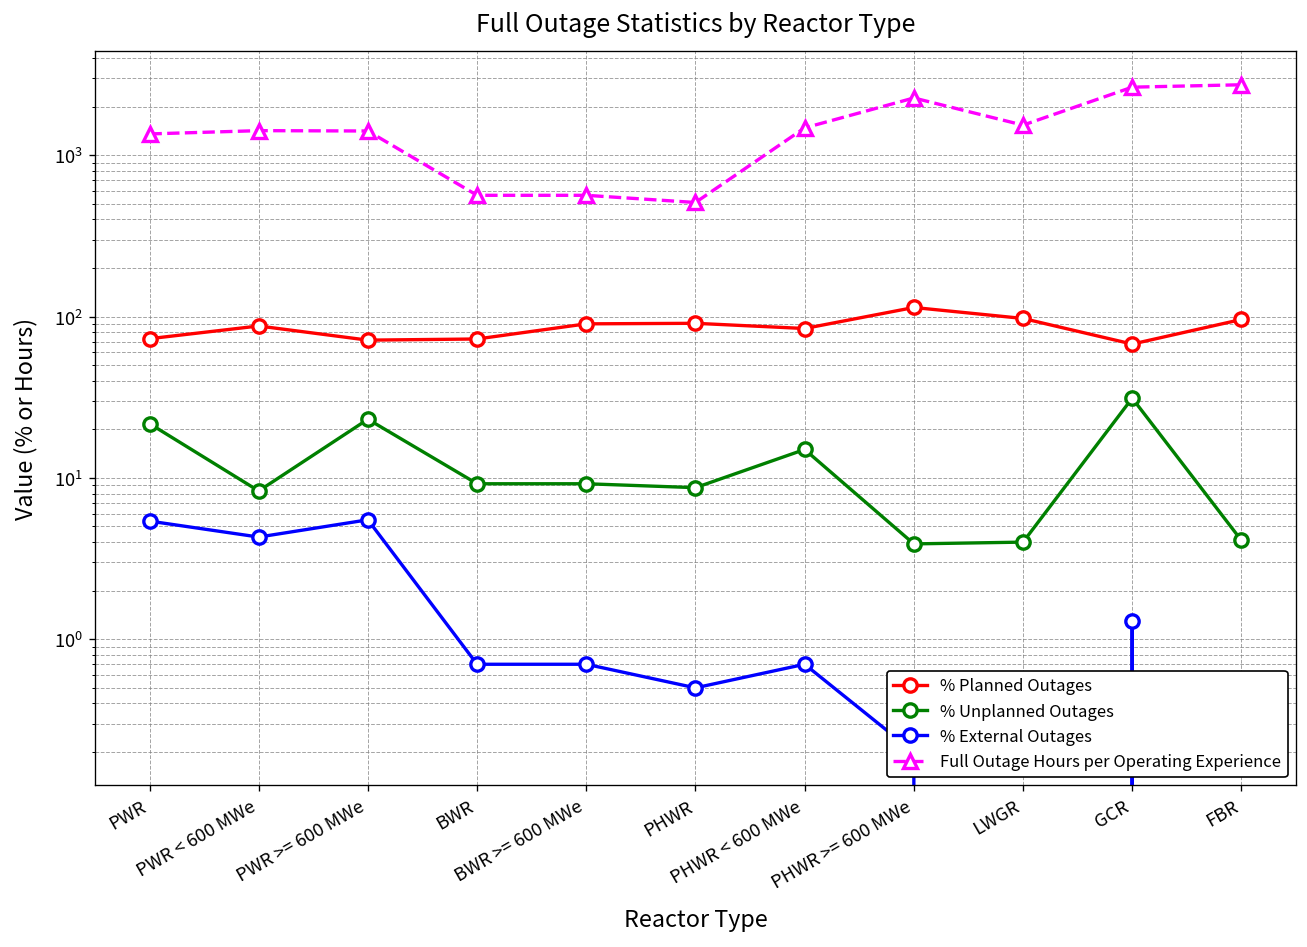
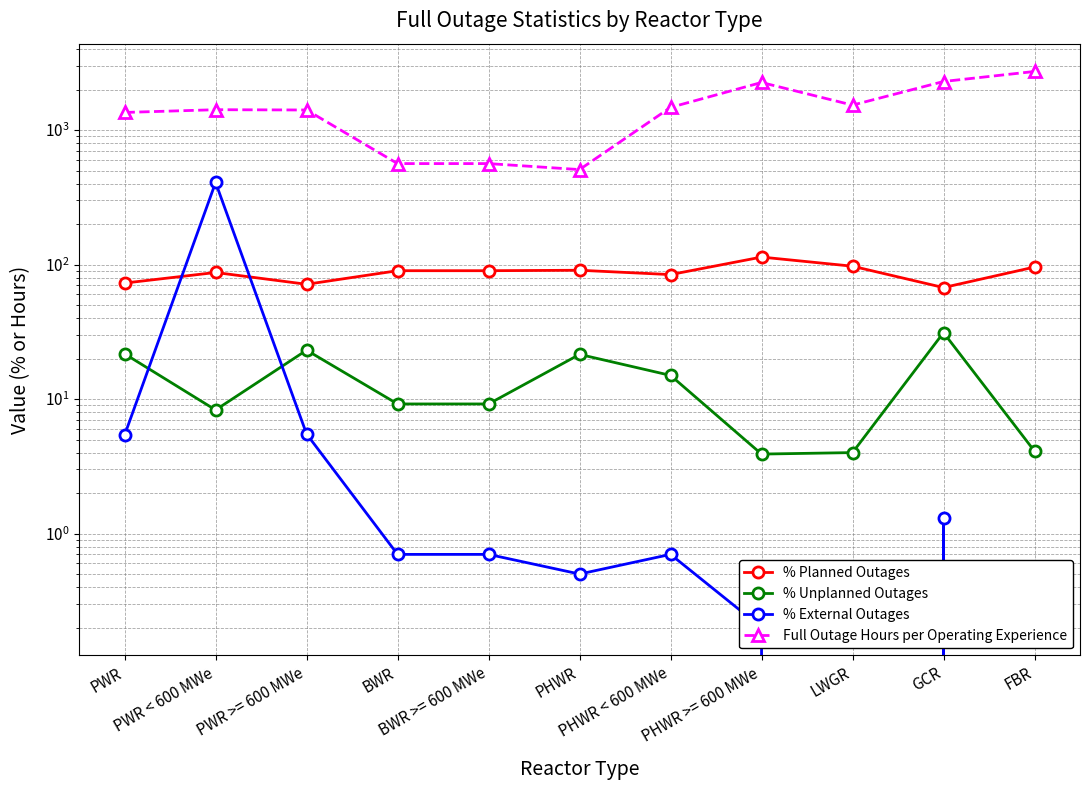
% External Outages, PWR < 600 MWe: 4.3 -> 410
% Planned Outages, BWR: 70 -> 90
% Unplanned Outages, PHWR: 9 -> 22
Full Outage Hours per Operating Experience, GCR: 2600 -> 2300
